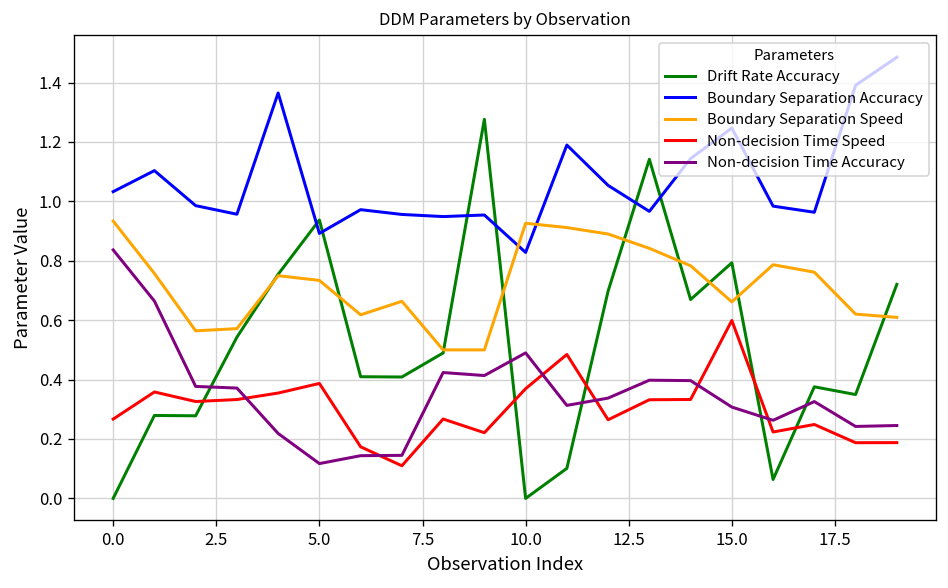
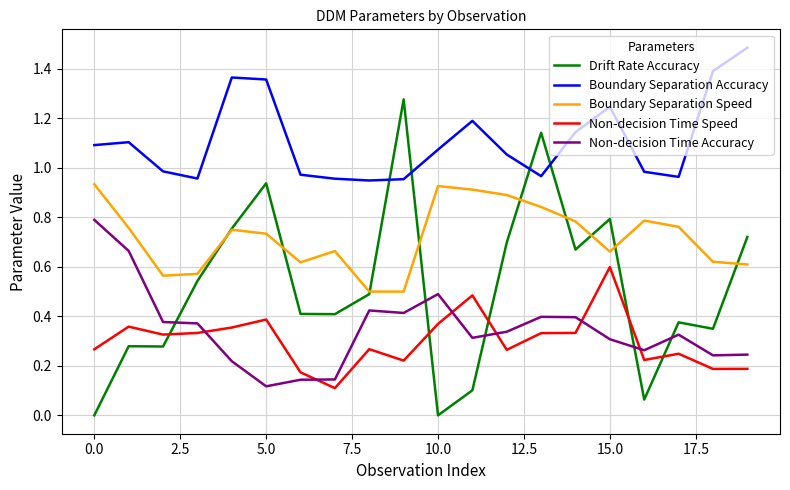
Boundary Separation Accuracy, 0.0: 1.03 -> 1.09
Non-decision Time Accuracy, 0.0: 0.84 -> 0.79
Boundary Separation Accuracy, 5.0: 0.89 -> 1.36
Boundary Separation Accuracy, 10.0: 0.83 -> 1.07
